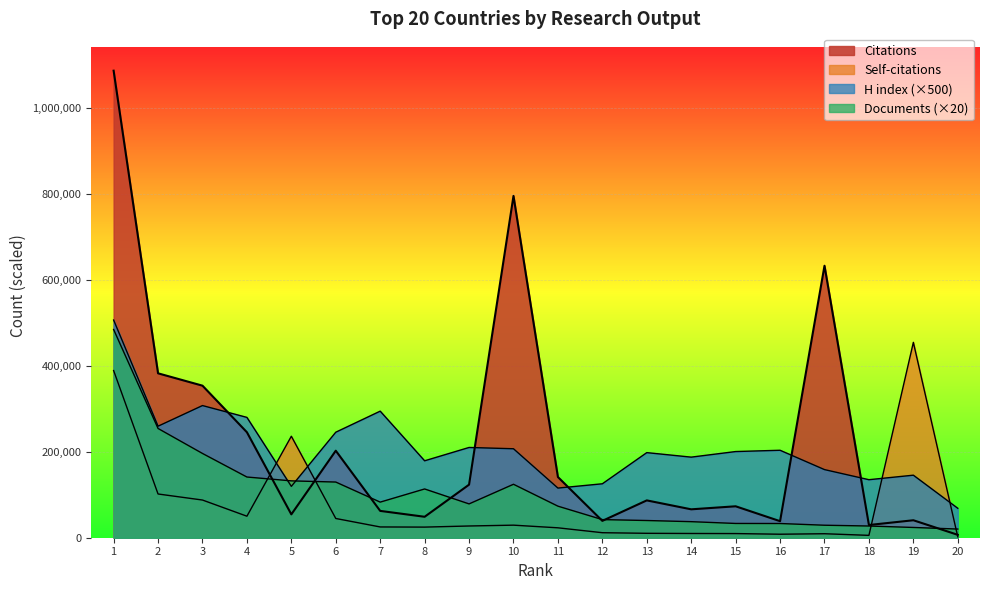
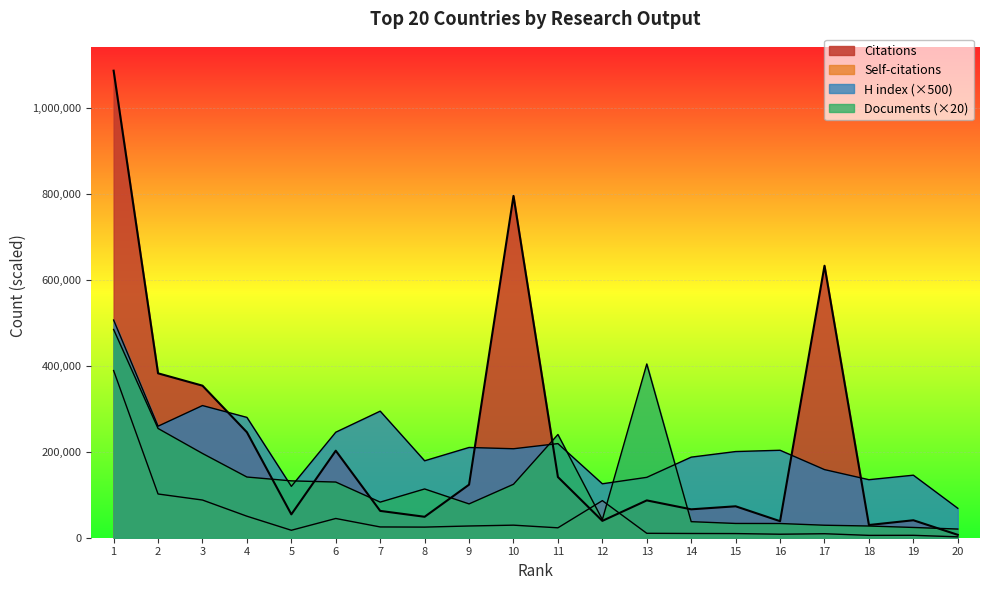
Self-citations, 5: 240,000 -> 20,000
H index (×500), 11: 120,000 -> 220,000
Documents (×20), 11: 70,000 -> 240,000
Self-citations, 12: 10,000 -> 90,000
H index (×500), 13: 200,000 -> 140,000
Documents (×20), 13: 40,000 -> 400,000
Self-citations, 19: 450,000 -> 10,000
